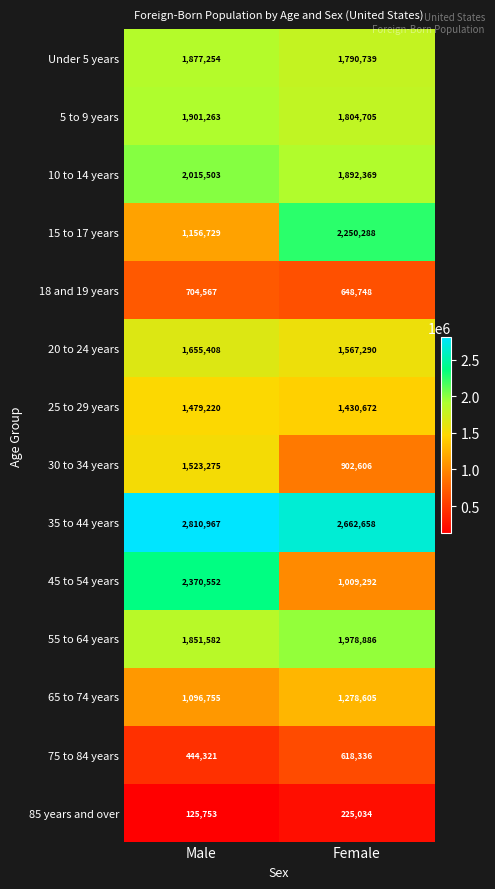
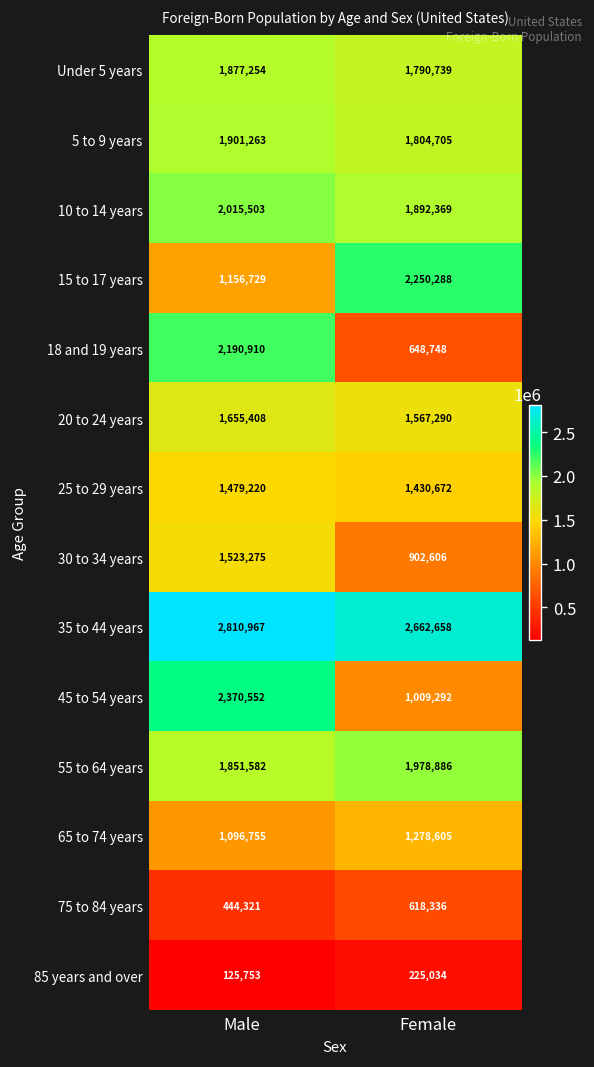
18 and 19 years, Male: 704,567 -> 2,190,910
